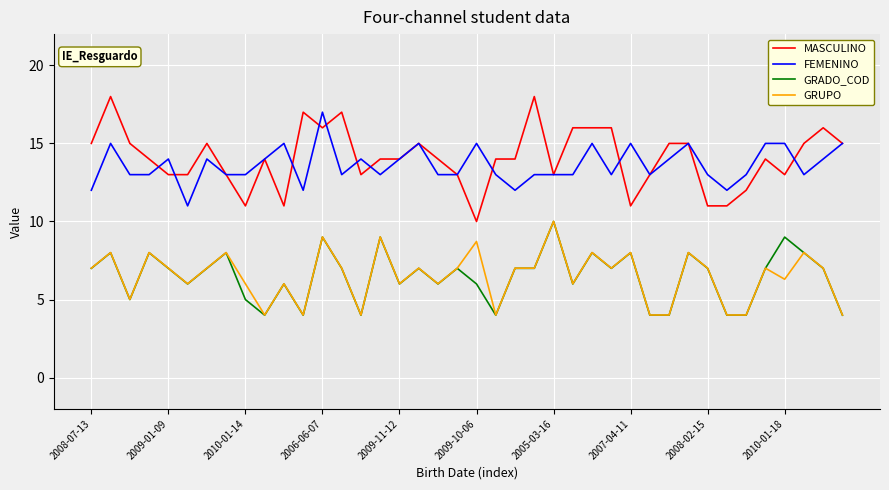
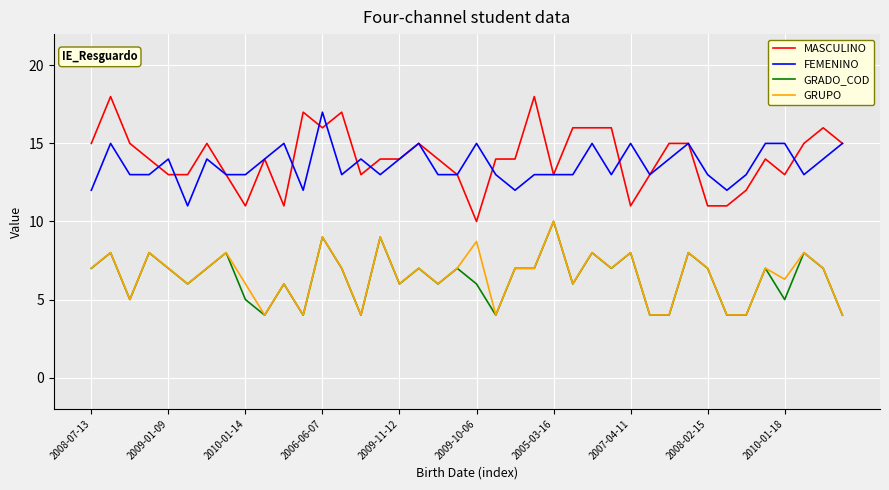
GRADO_COD, 2010-01-18: 9 -> 5
